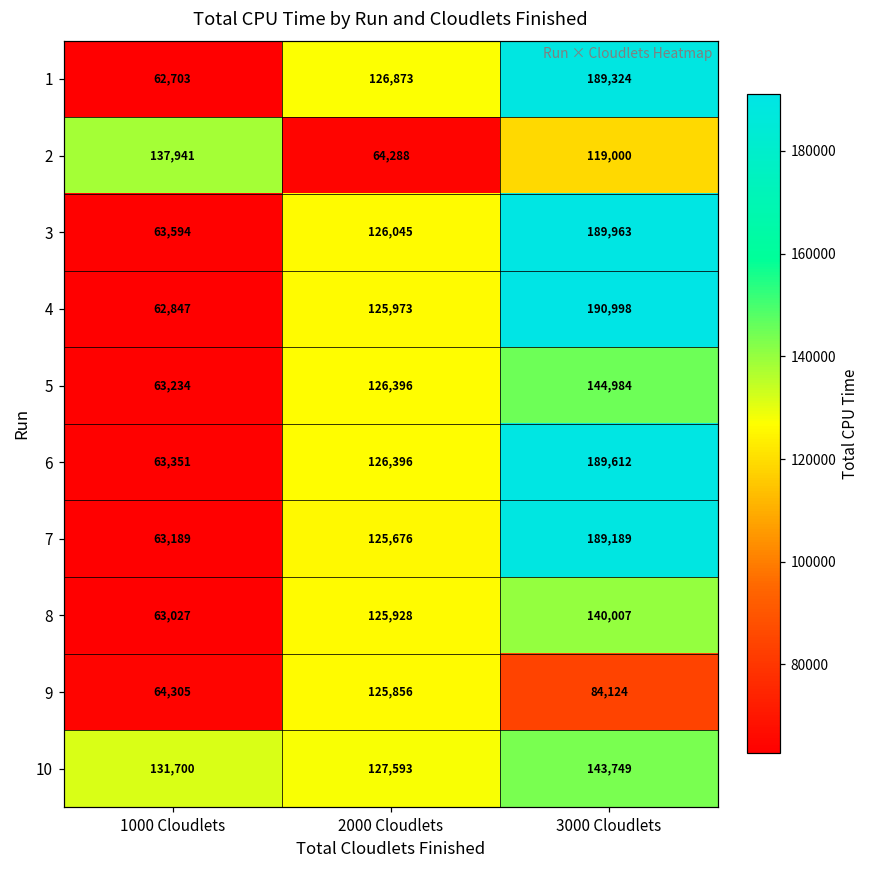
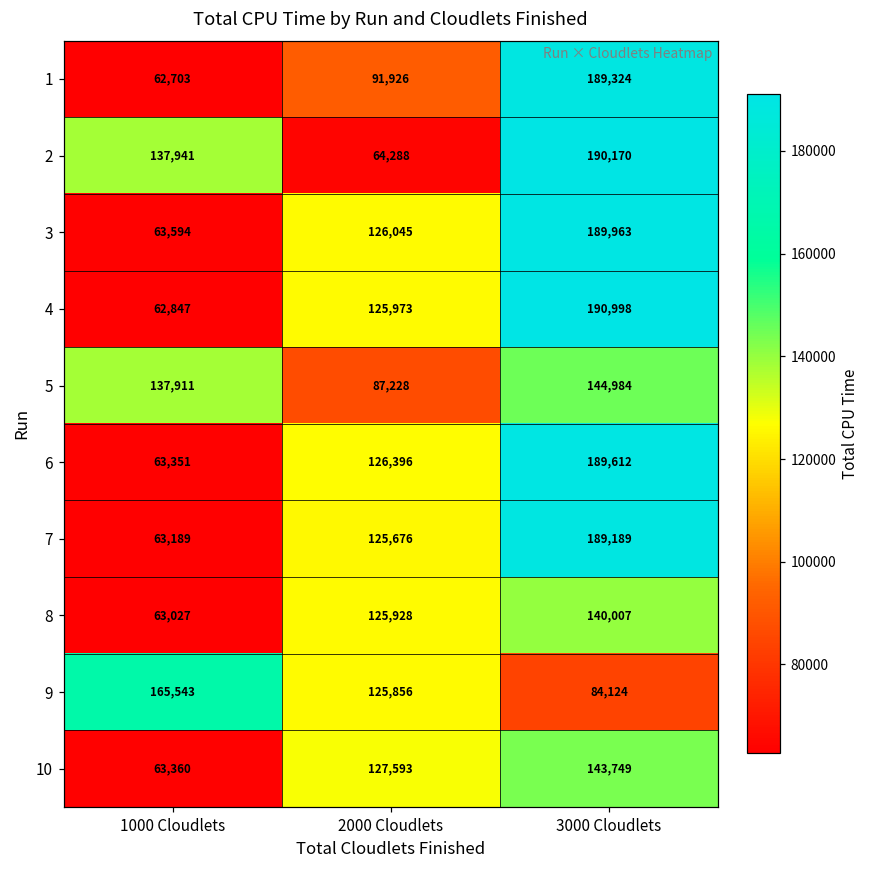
1, 2000 Cloudlets: 126,873 -> 91,926
2, 3000 Cloudlets: 119,000 -> 190,170
5, 1000 Cloudlets: 63,234 -> 137,911
5, 2000 Cloudlets: 126,396 -> 87,228
9, 1000 Cloudlets: 64,305 -> 165,543
10, 1000 Cloudlets: 131,700 -> 63,360
